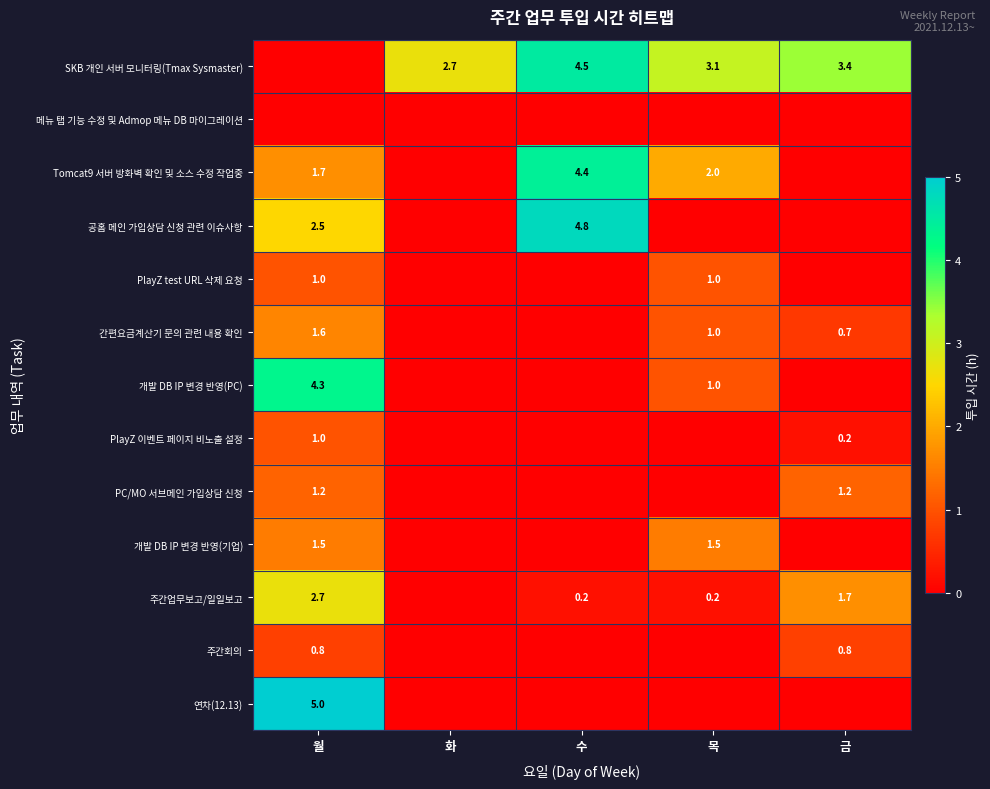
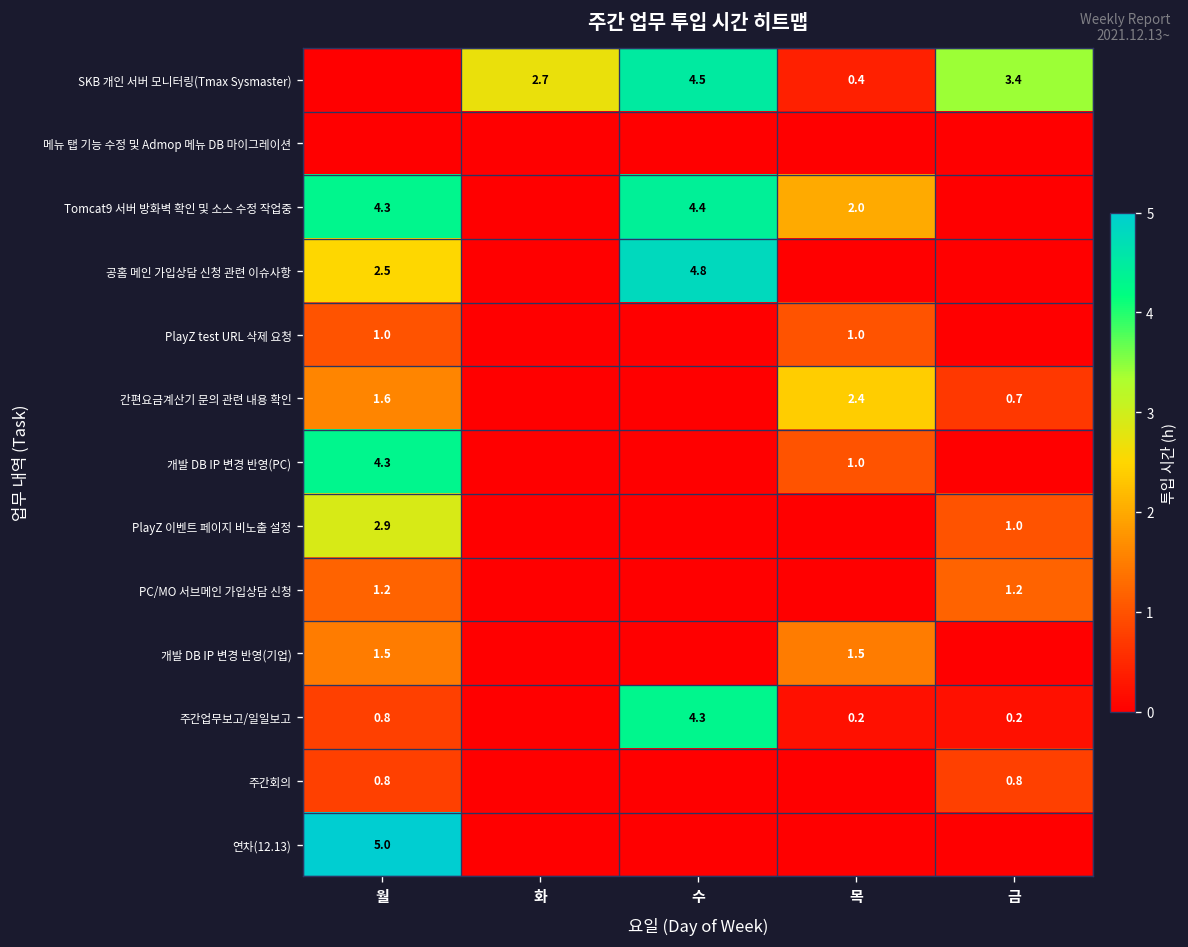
SKB 개인 서버 모니터링(Tmax Sysmaster), 목: 3.1 -> 0.4
Tomcat9 서버 방화벽 확인 및 소스 수정 작업중, 월: 1.7 -> 4.3
간편요금계산기 문의 관련 내용 확인, 목: 1.0 -> 2.4
PlayZ 이벤트 페이지 비노출 설정, 월: 1.0 -> 2.9
PlayZ 이벤트 페이지 비노출 설정, 금: 0.2 -> 1.0
주간업무보고/일일보고, 월: 2.7 -> 0.8
주간업무보고/일일보고, 수: 0.2 -> 4.3
주간업무보고/일일보고, 금: 1.7 -> 0.2
